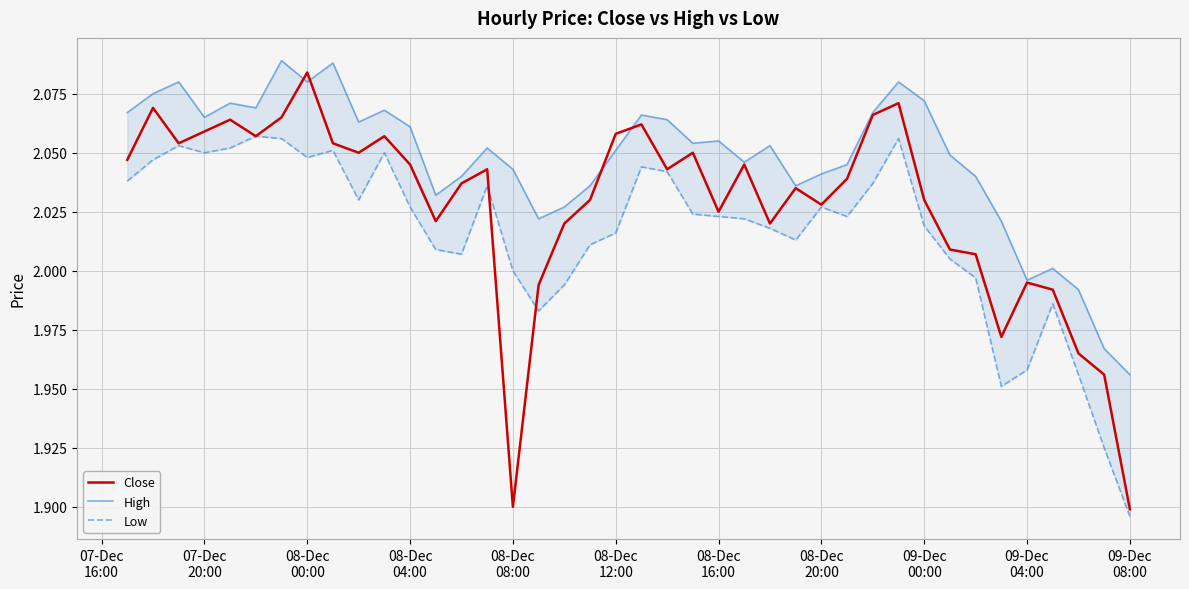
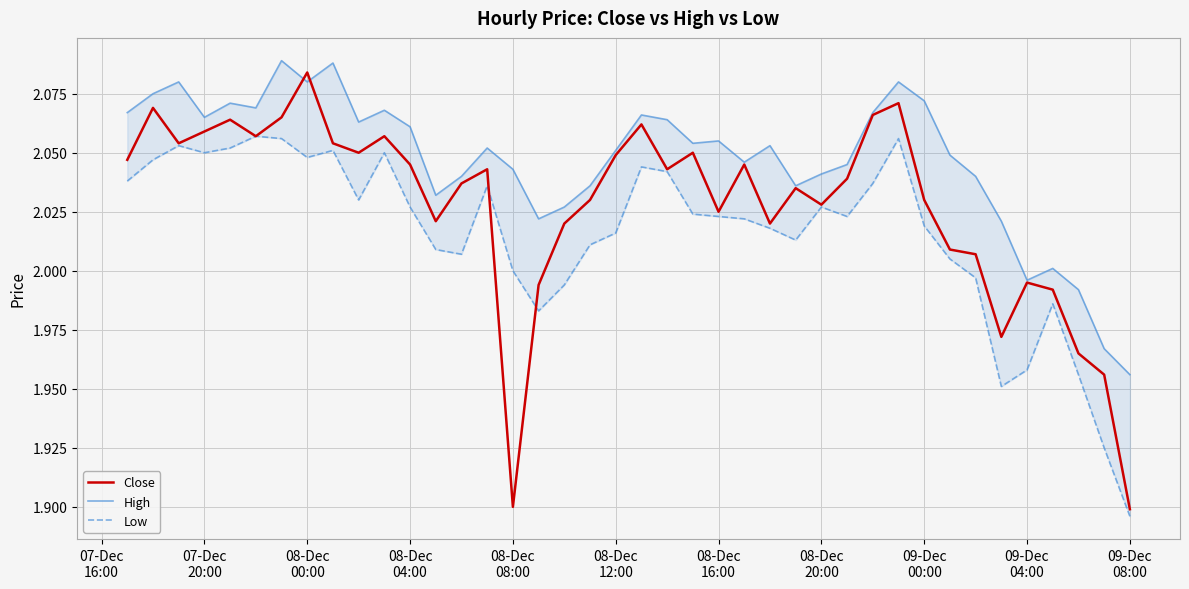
Close, 08-Dec 12:00: 2.058 -> 2.049
